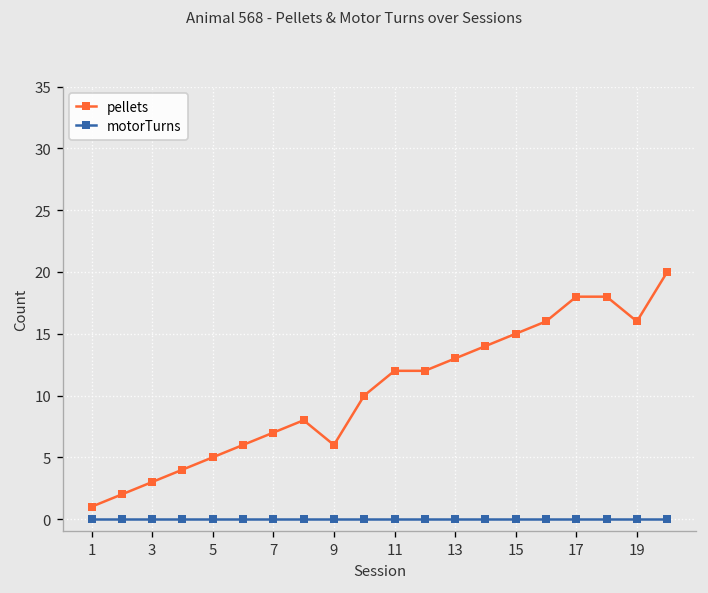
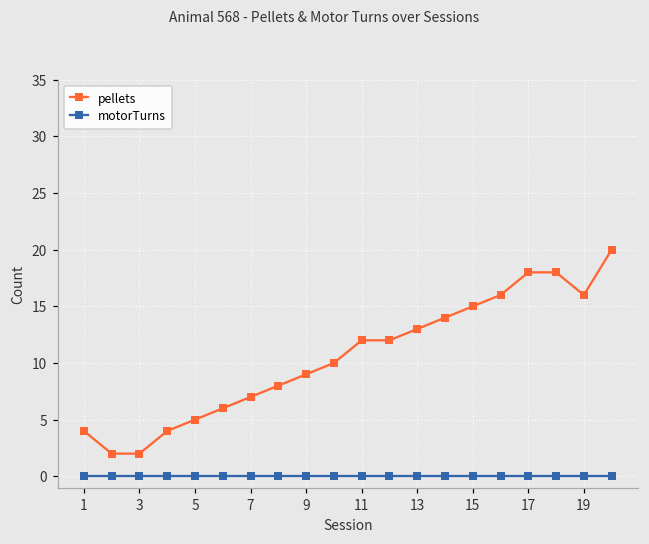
pellets, 1: 1 -> 4
pellets, 3: 3 -> 2
pellets, 9: 6 -> 9
